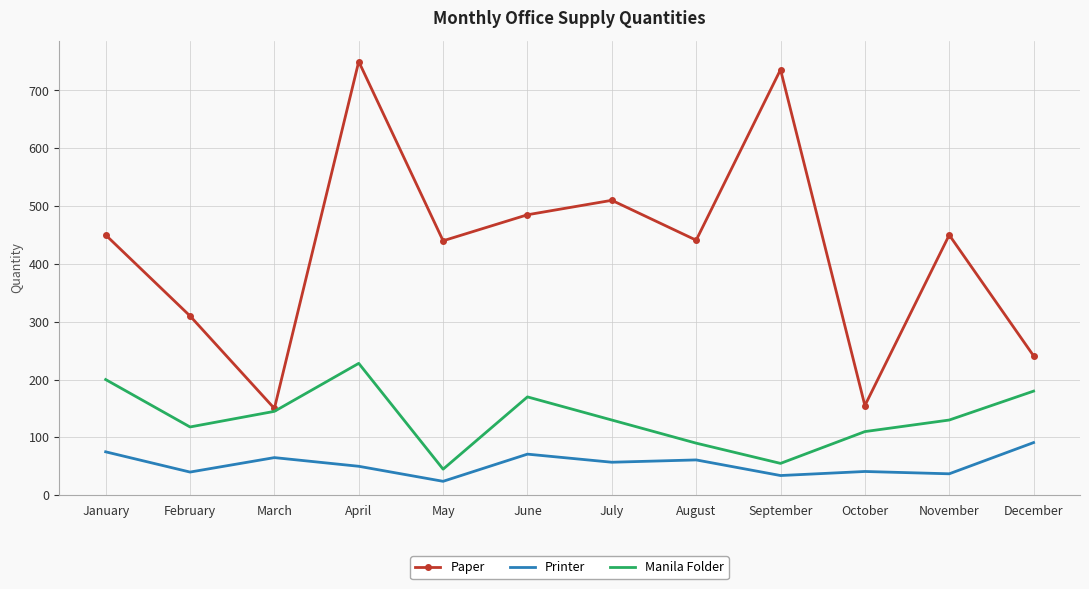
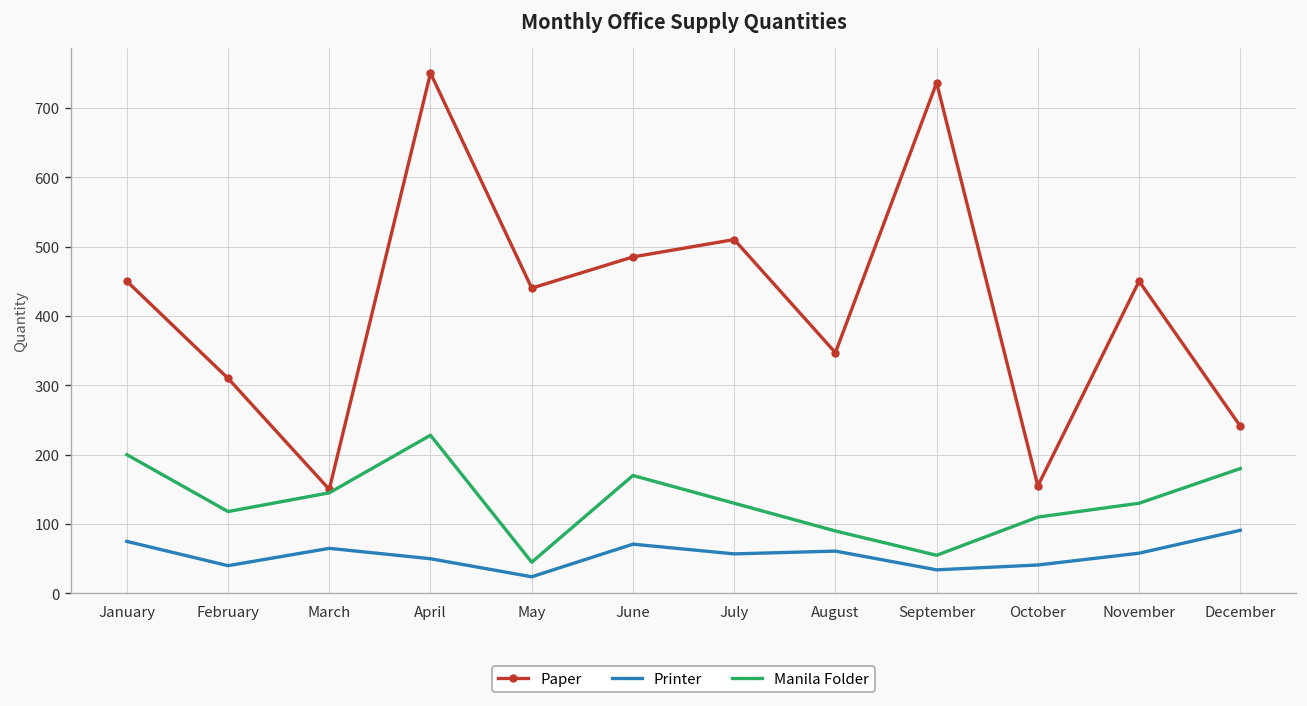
Paper, August: 440 -> 350
Printer, November: 40 -> 60
